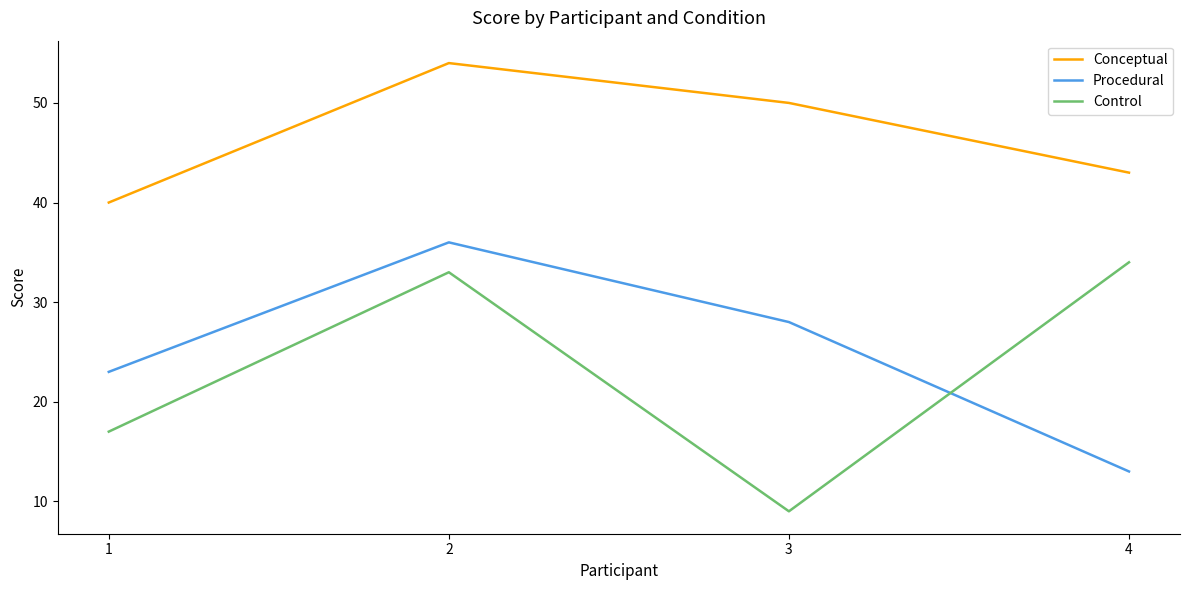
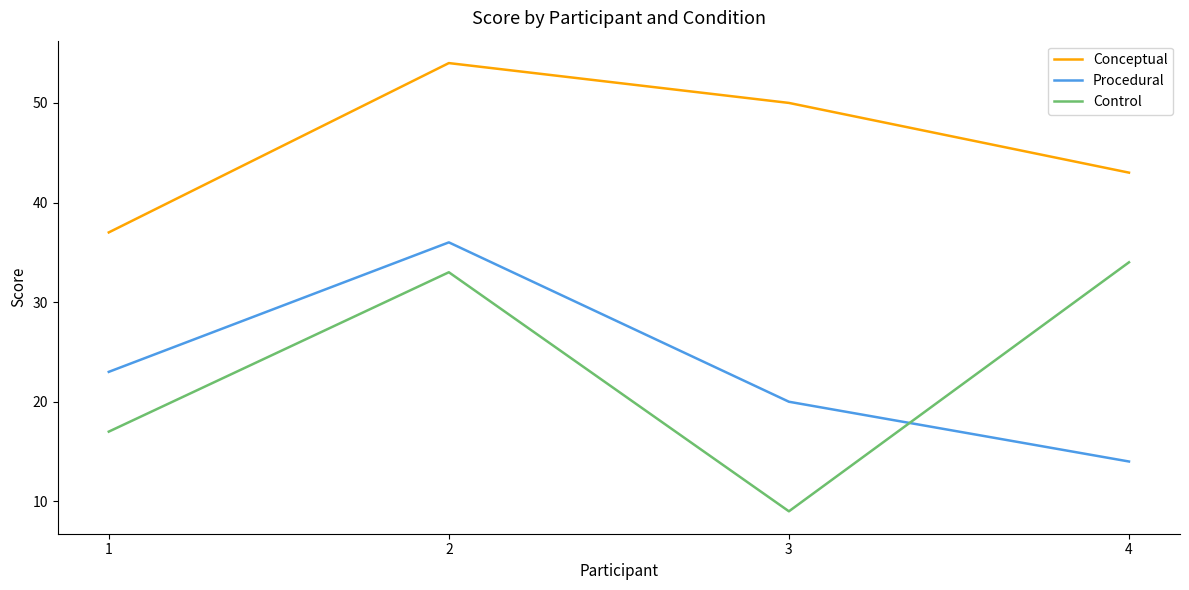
Conceptual, 1: 40 -> 37
Procedural, 3: 28 -> 20
Procedural, 4: 13 -> 14
